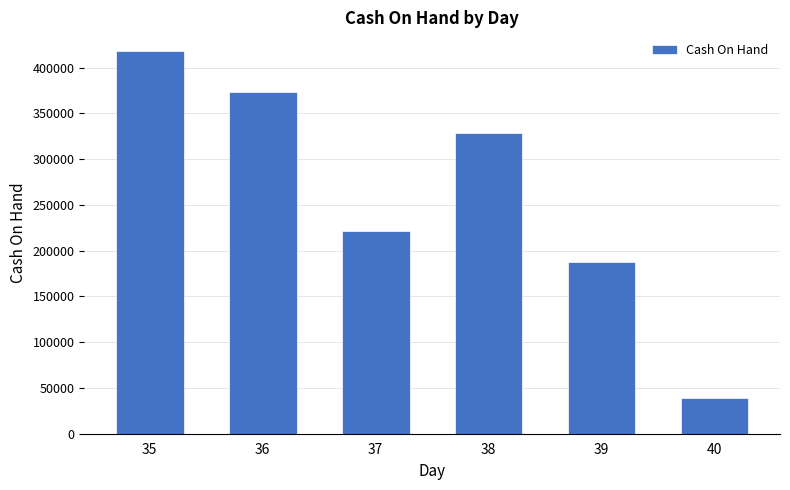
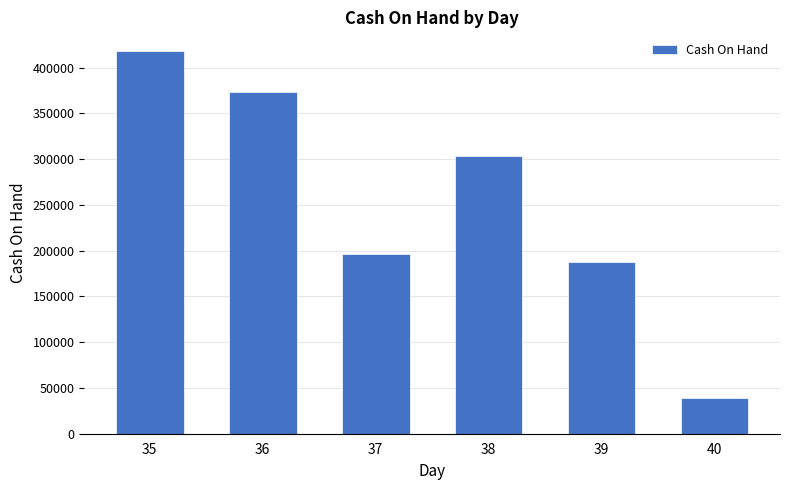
37: 220000 -> 200000
38: 330000 -> 300000
